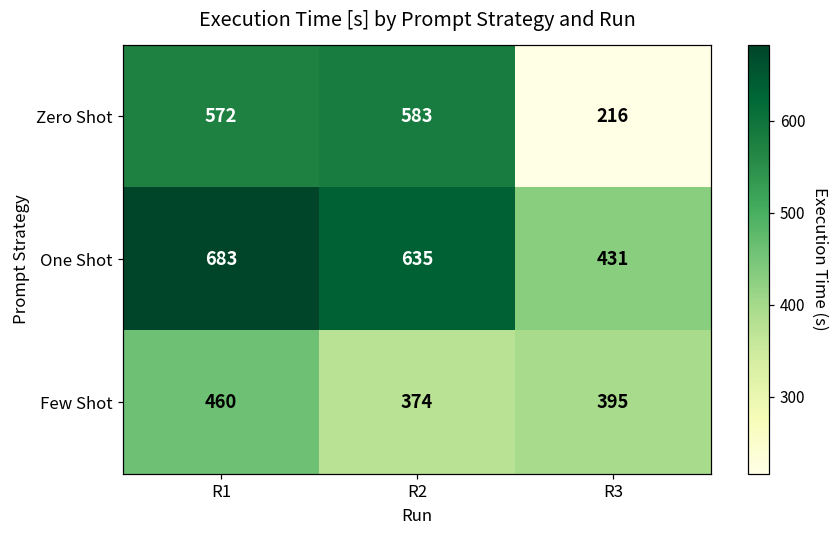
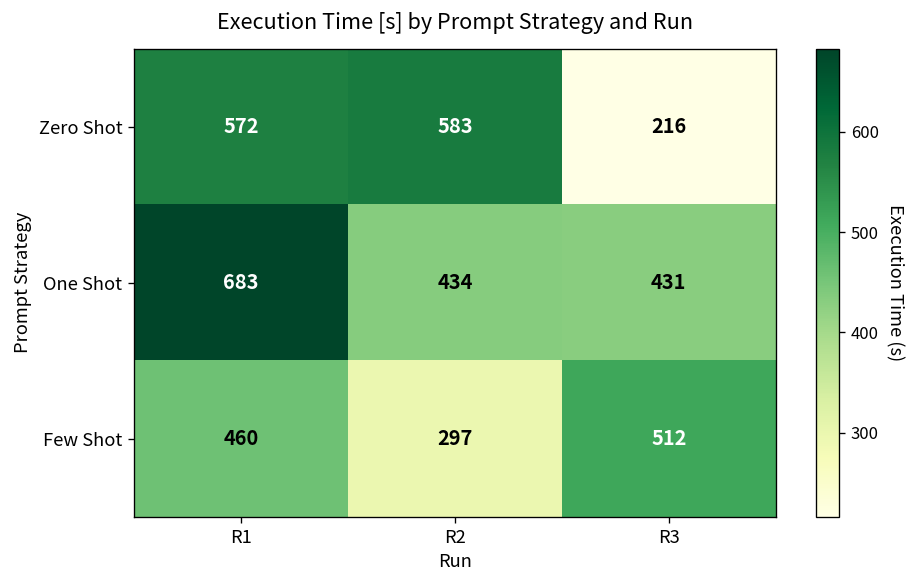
One Shot, R2: 635 -> 434
Few Shot, R2: 374 -> 297
Few Shot, R3: 395 -> 512
